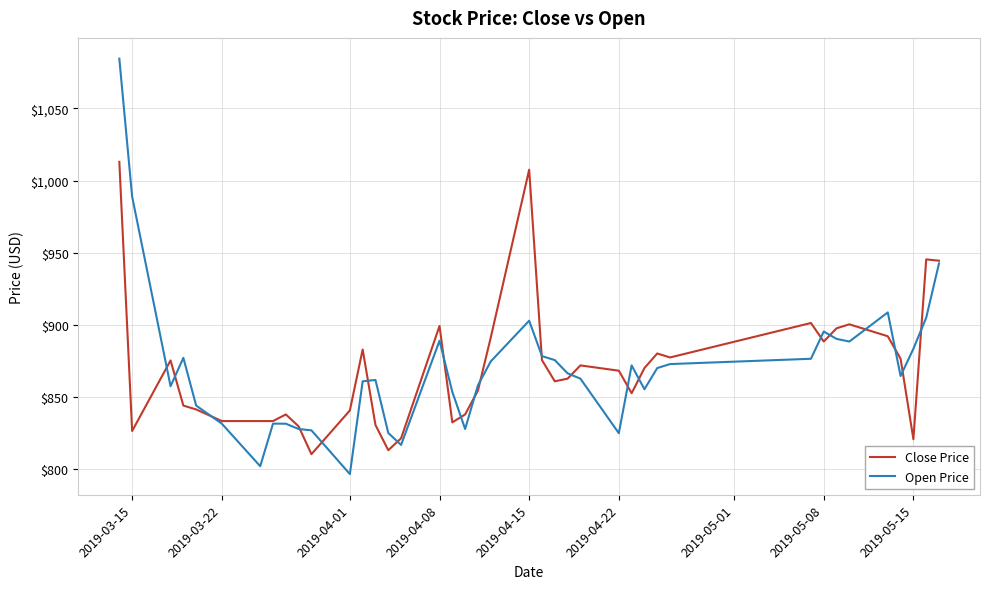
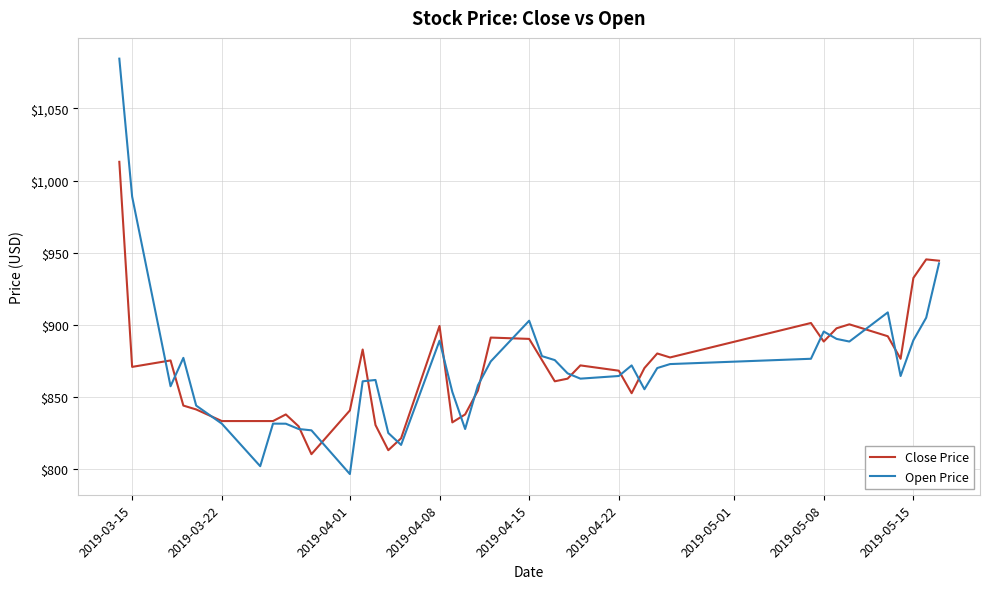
Close Price, 2019-03-15: $827 -> $871
Close Price, 2019-04-15: $1,008 -> $890
Open Price, 2019-04-22: $825 -> $865
Close Price, 2019-05-15: $821 -> $933
Open Price, 2019-05-15: $884 -> $889
